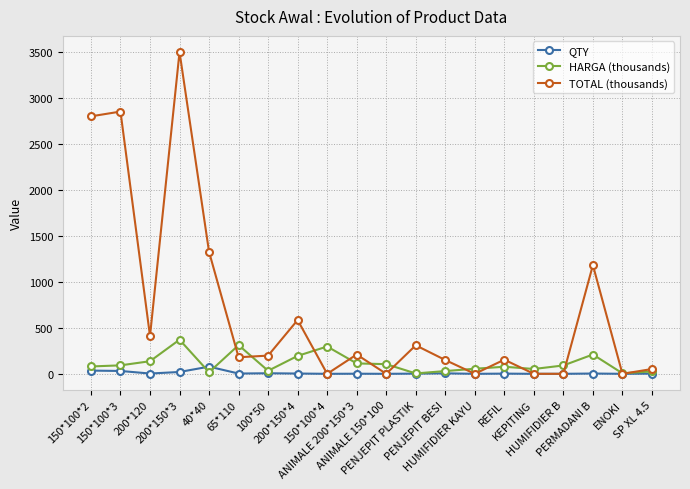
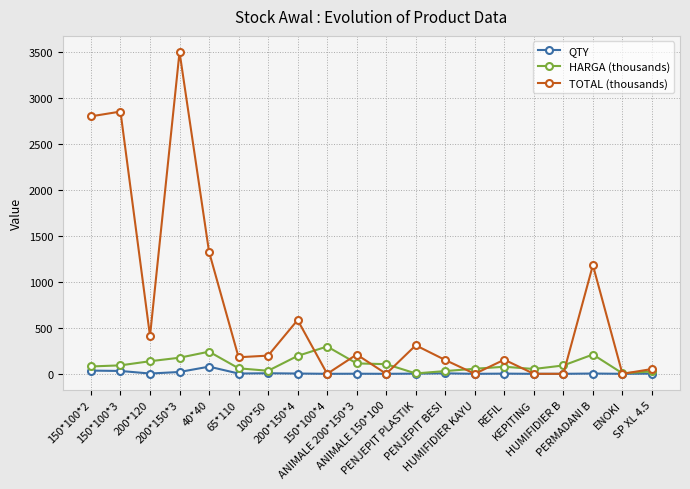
HARGA (thousands), 200*150*3: 400 -> 200
HARGA (thousands), 40*40: 0 -> 200
HARGA (thousands), 65*110: 300 -> 100
